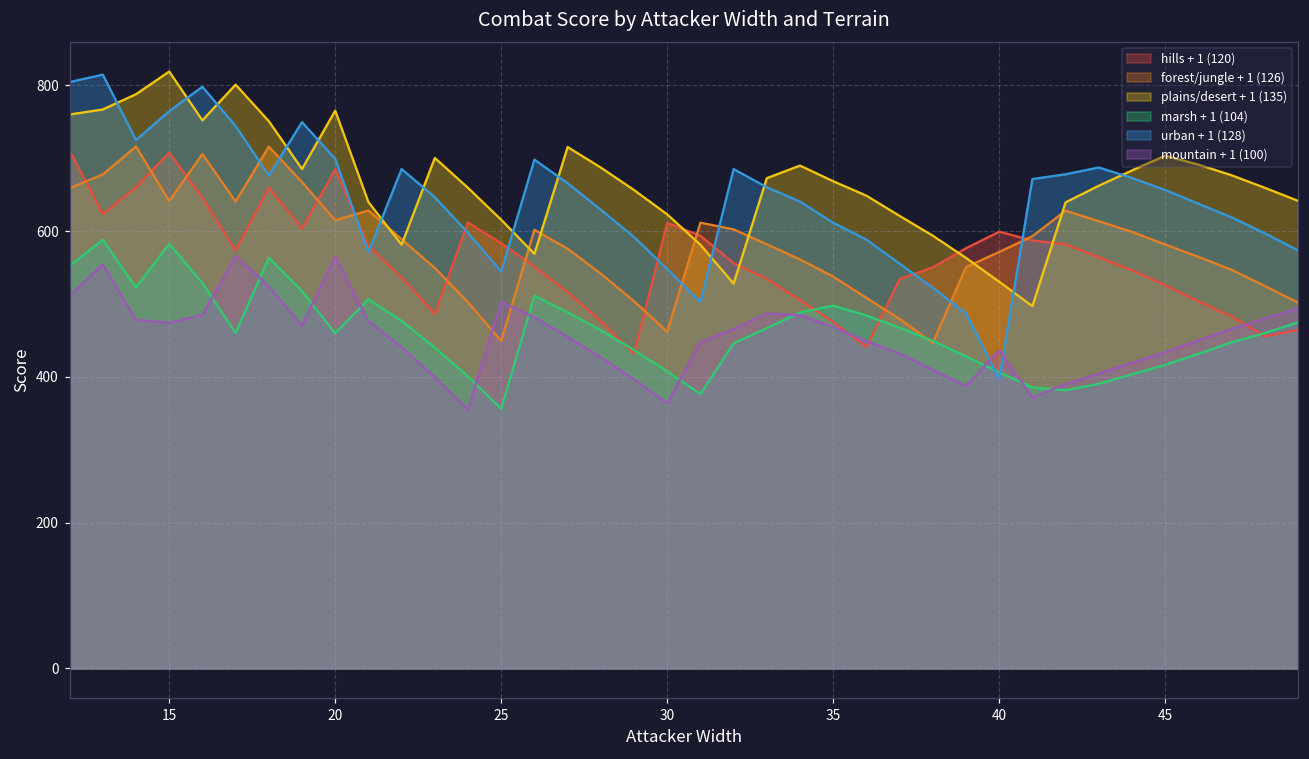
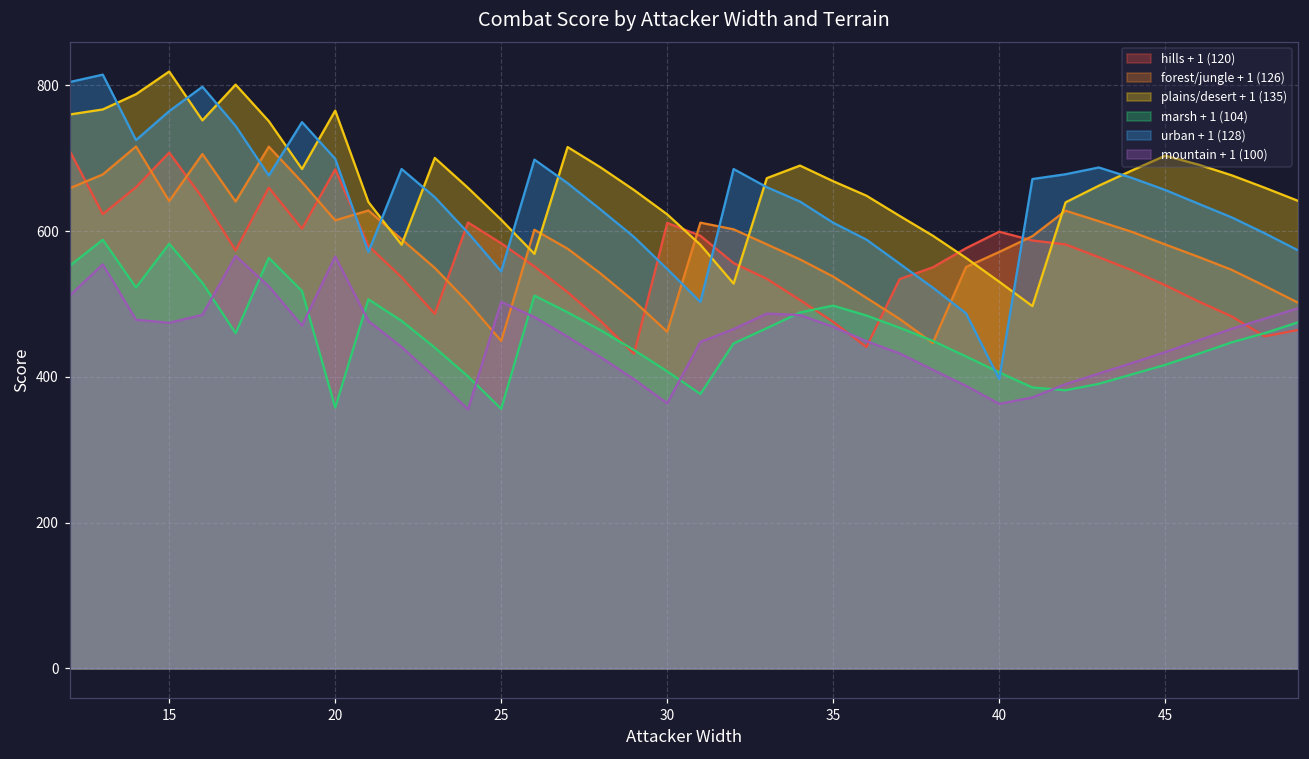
marsh + 1 (104), 20: 460 -> 360
mountain + 1 (100), 40: 440 -> 360
